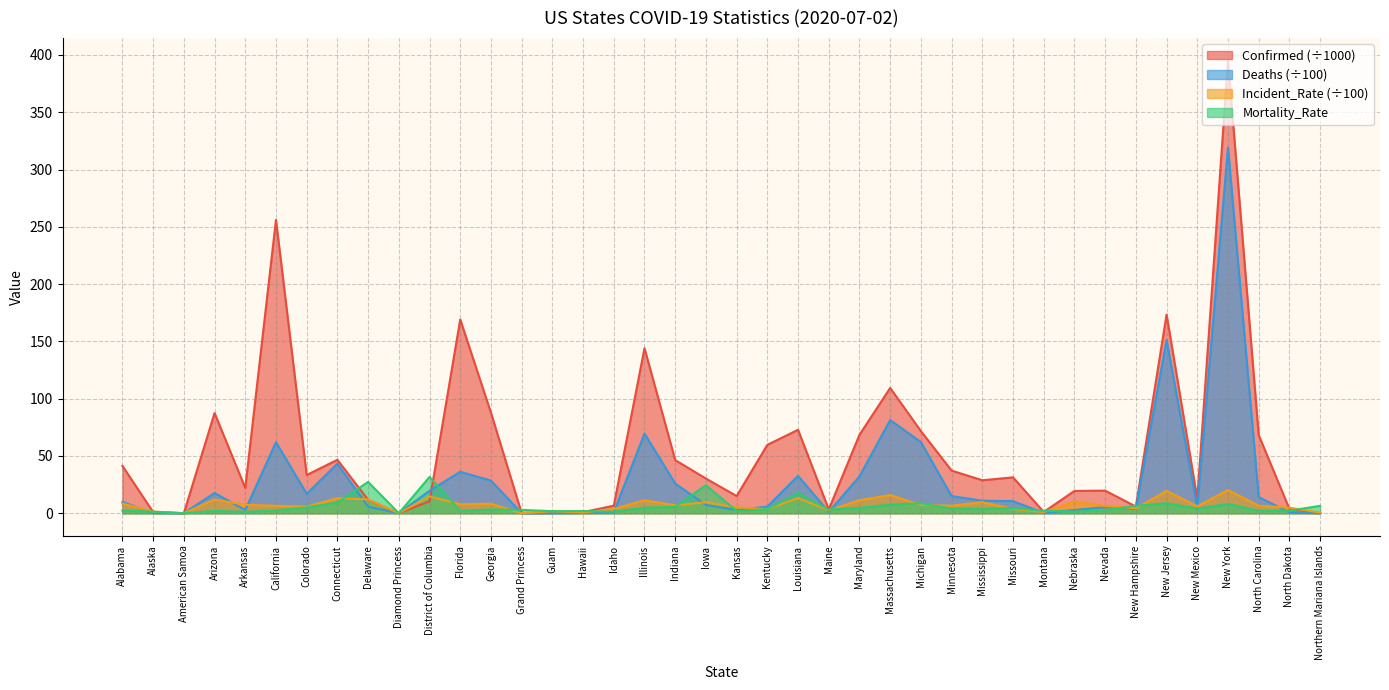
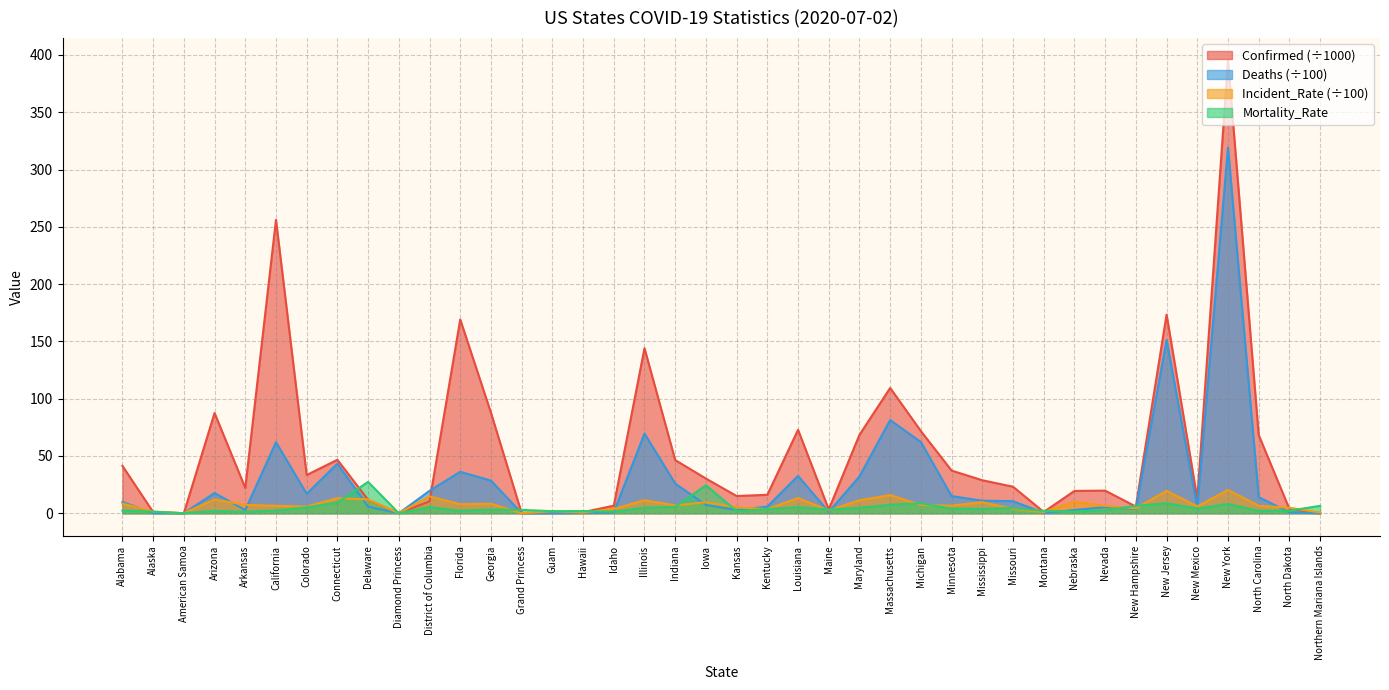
Mortality_Rate, District of Columbia: 32 -> 5
Confirmed (÷1000), Kentucky: 60 -> 16
Mortality_Rate, Louisiana: 18 -> 5
Confirmed (÷1000), Missouri: 31 -> 23
